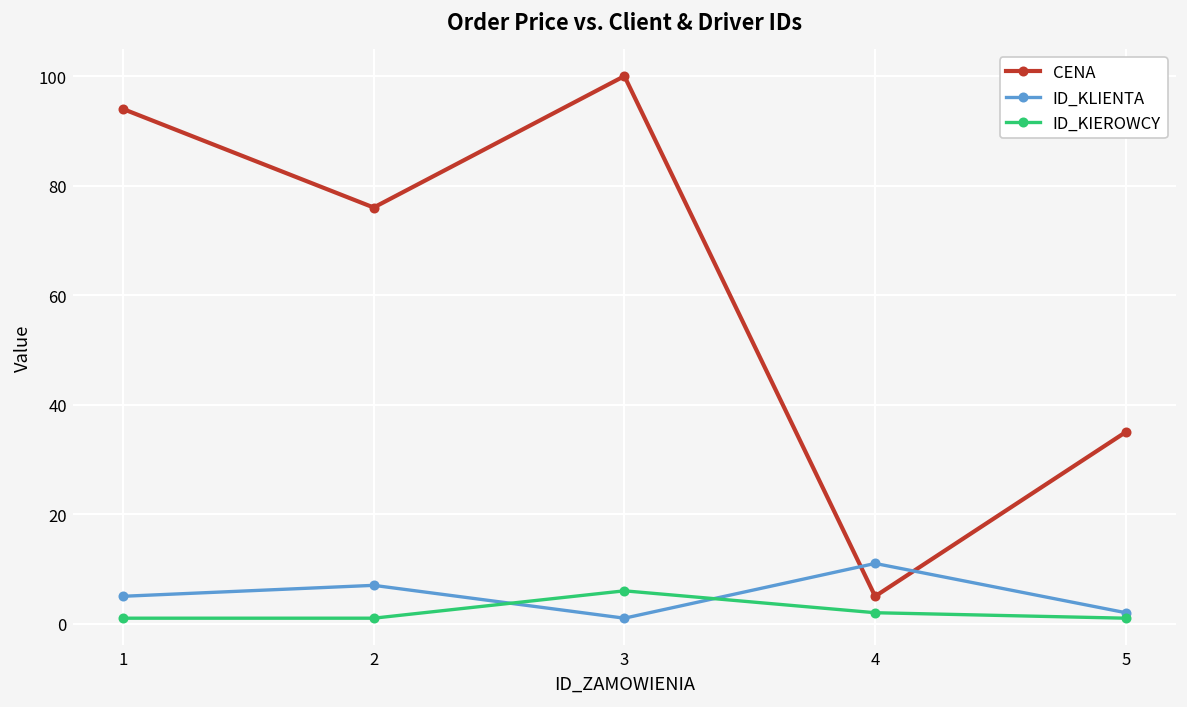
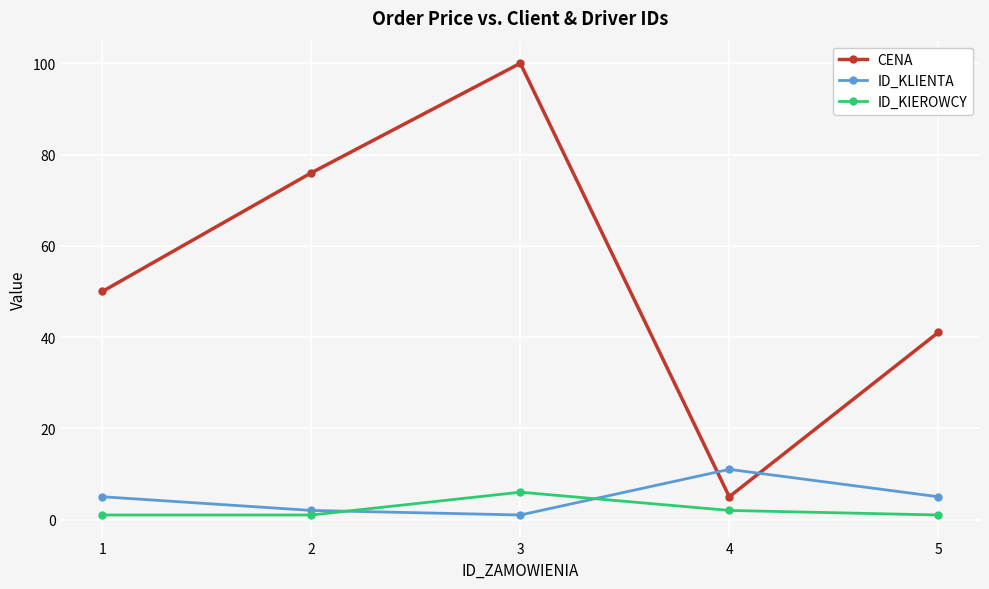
CENA, 1: 94 -> 50
ID_KLIENTA, 2: 7 -> 2
CENA, 5: 35 -> 41
ID_KLIENTA, 5: 2 -> 5
